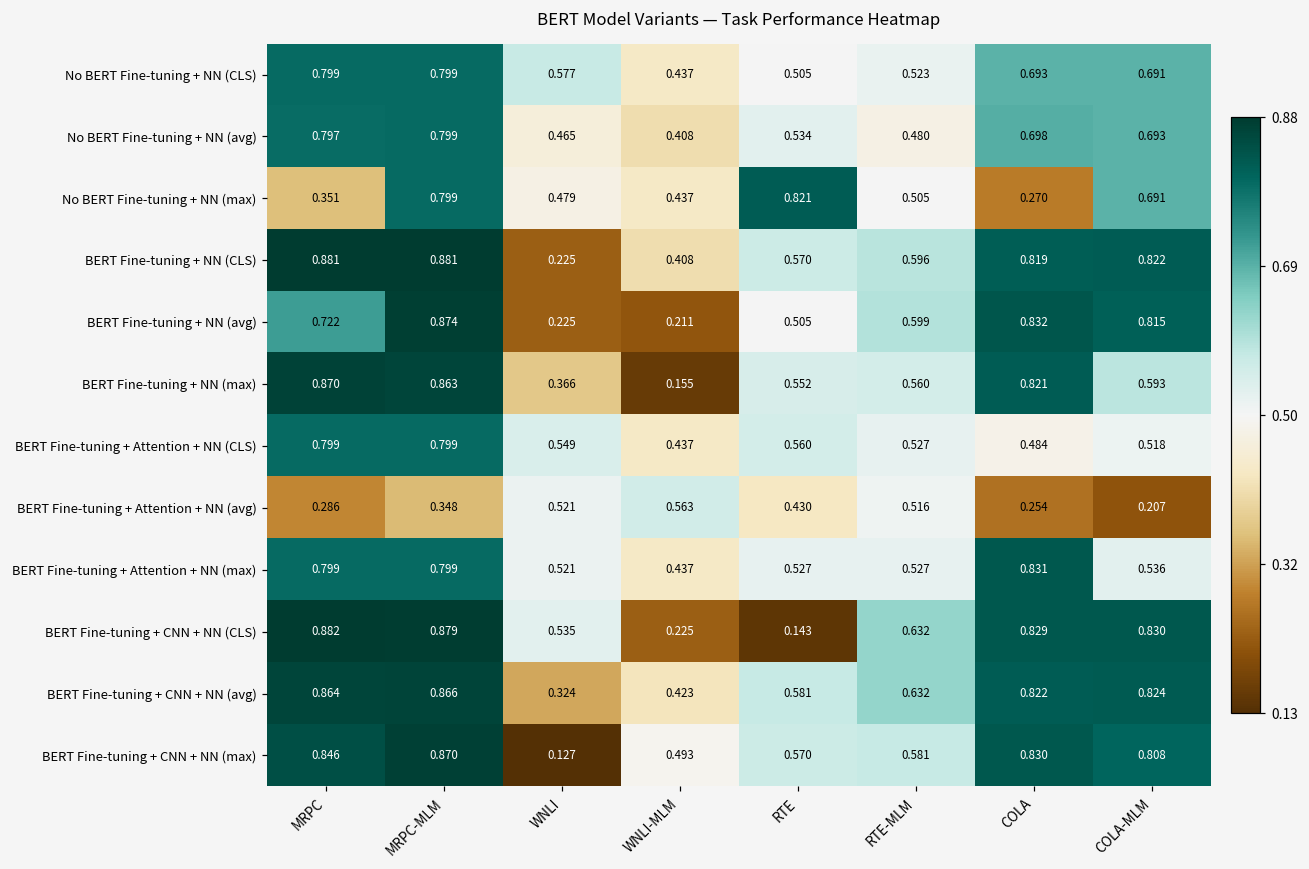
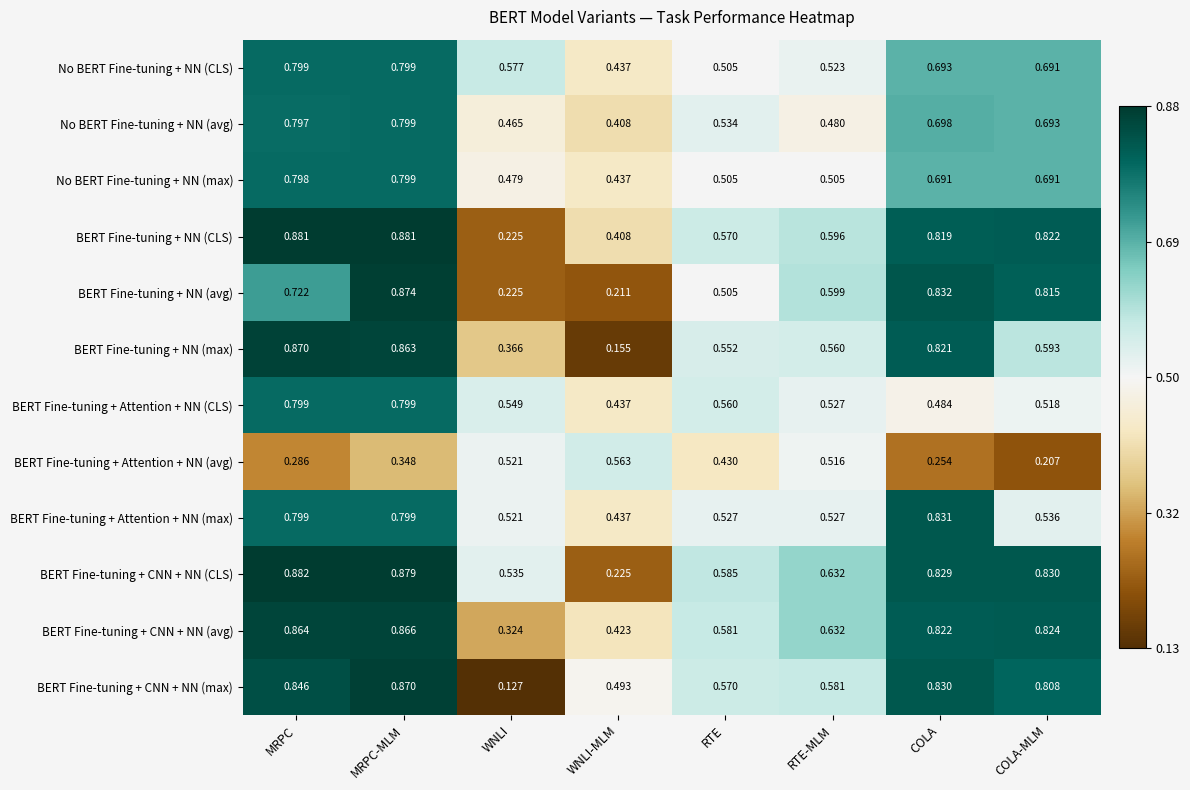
No BERT Fine-tuning + NN (max), MRPC: 0.351 -> 0.798
No BERT Fine-tuning + NN (max), RTE: 0.821 -> 0.505
No BERT Fine-tuning + NN (max), COLA: 0.270 -> 0.691
BERT Fine-tuning + CNN + NN (CLS), RTE: 0.143 -> 0.585
